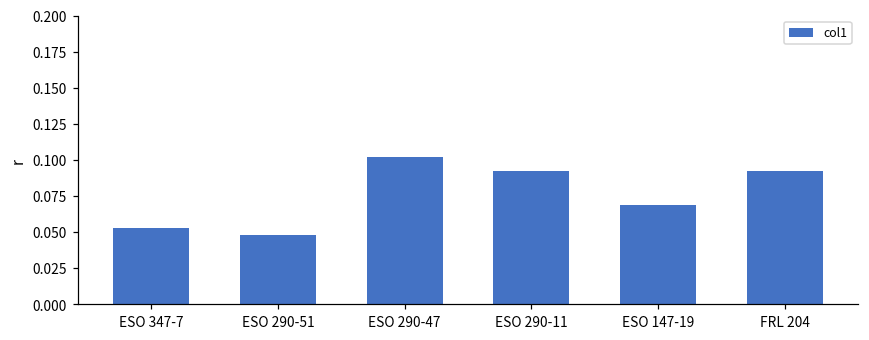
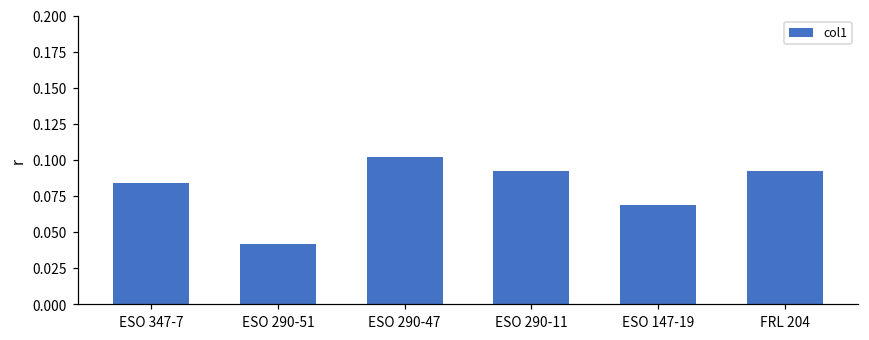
ESO 347-7: 0.053 -> 0.084
ESO 290-51: 0.048 -> 0.042
